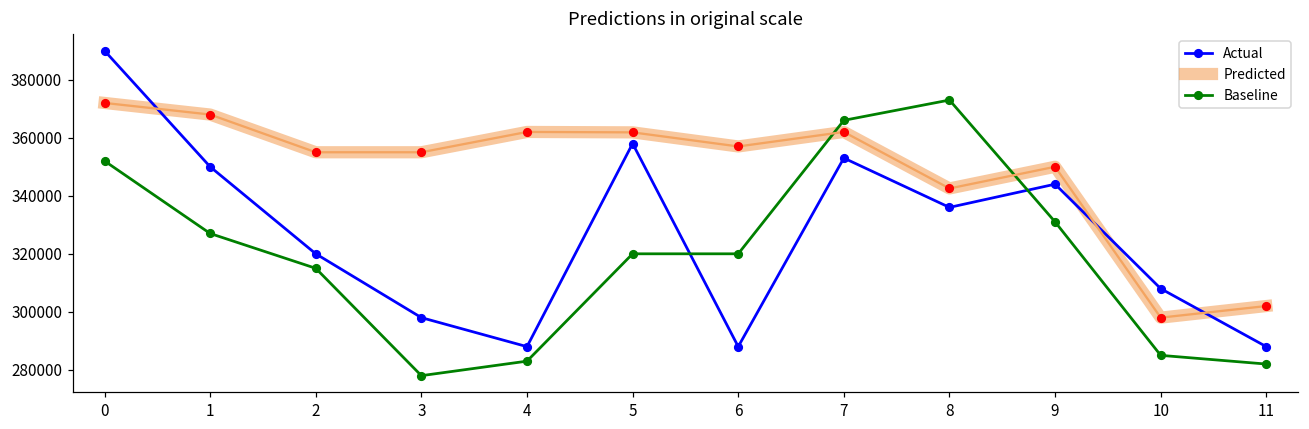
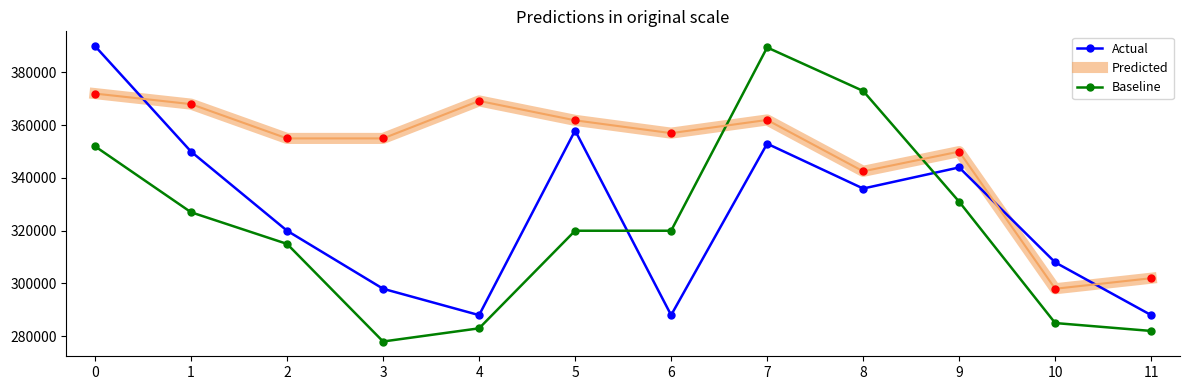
Predicted, 4: 362000 -> 369000
Baseline, 7: 366000 -> 389000
